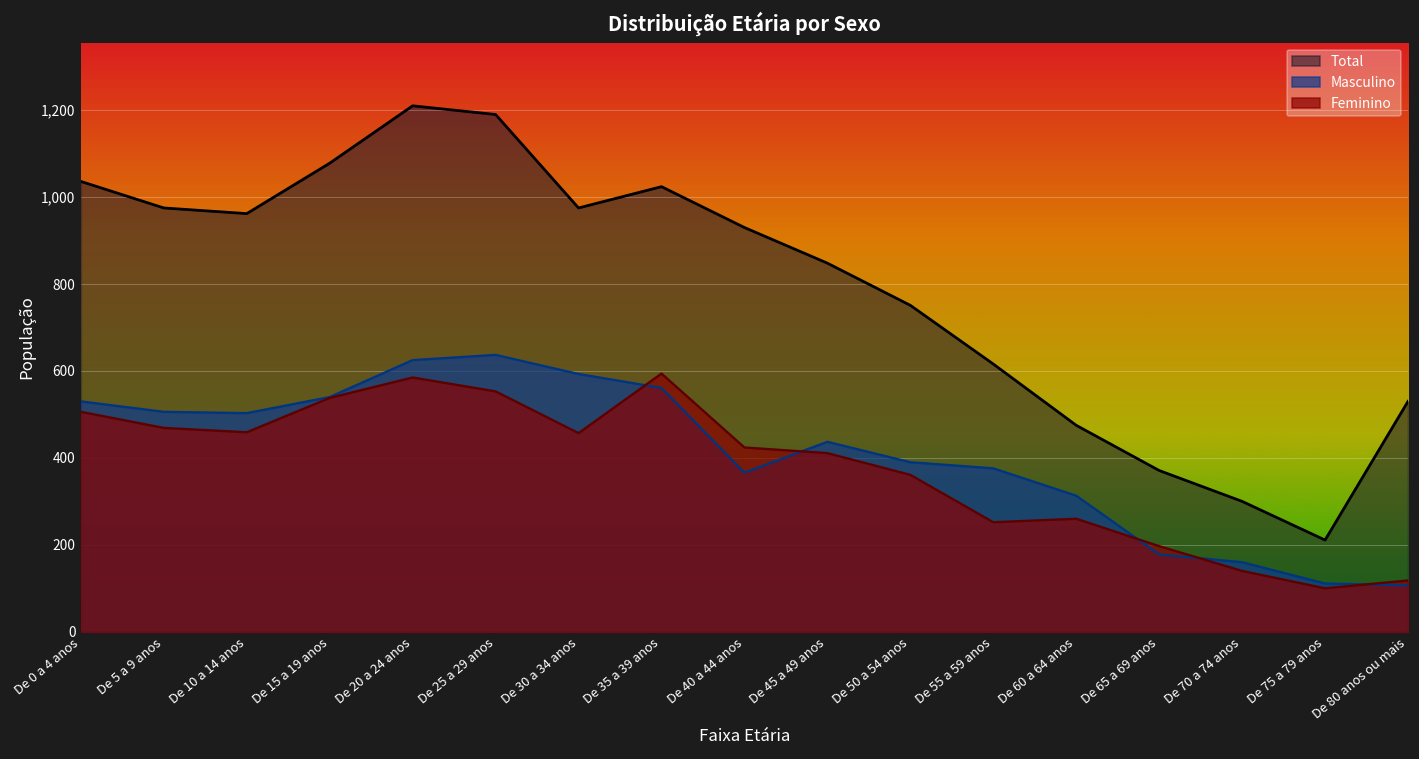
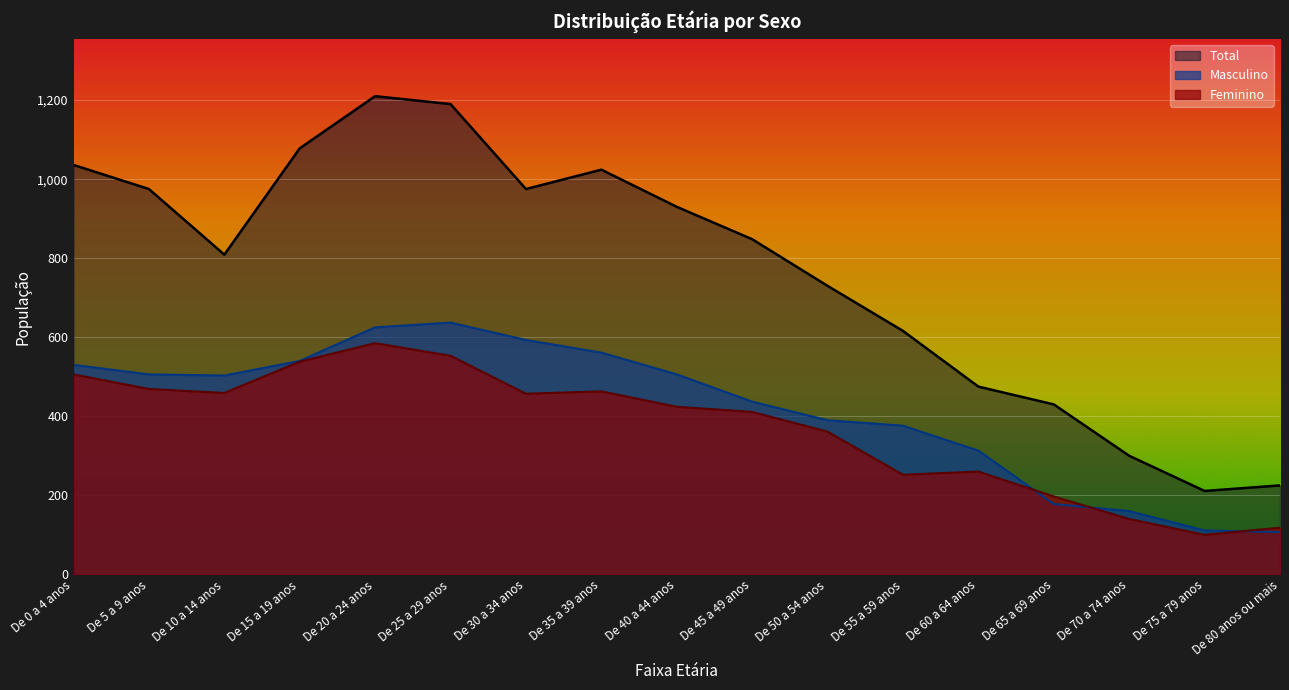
Total, De 10 a 14 anos: 960 -> 810
Feminino, De 35 a 39 anos: 590 -> 460
Masculino, De 40 a 44 anos: 370 -> 510
Total, De 50 a 54 anos: 750 -> 730
Total, De 65 a 69 anos: 370 -> 430
Total, De 80 anos ou mais: 530 -> 230
